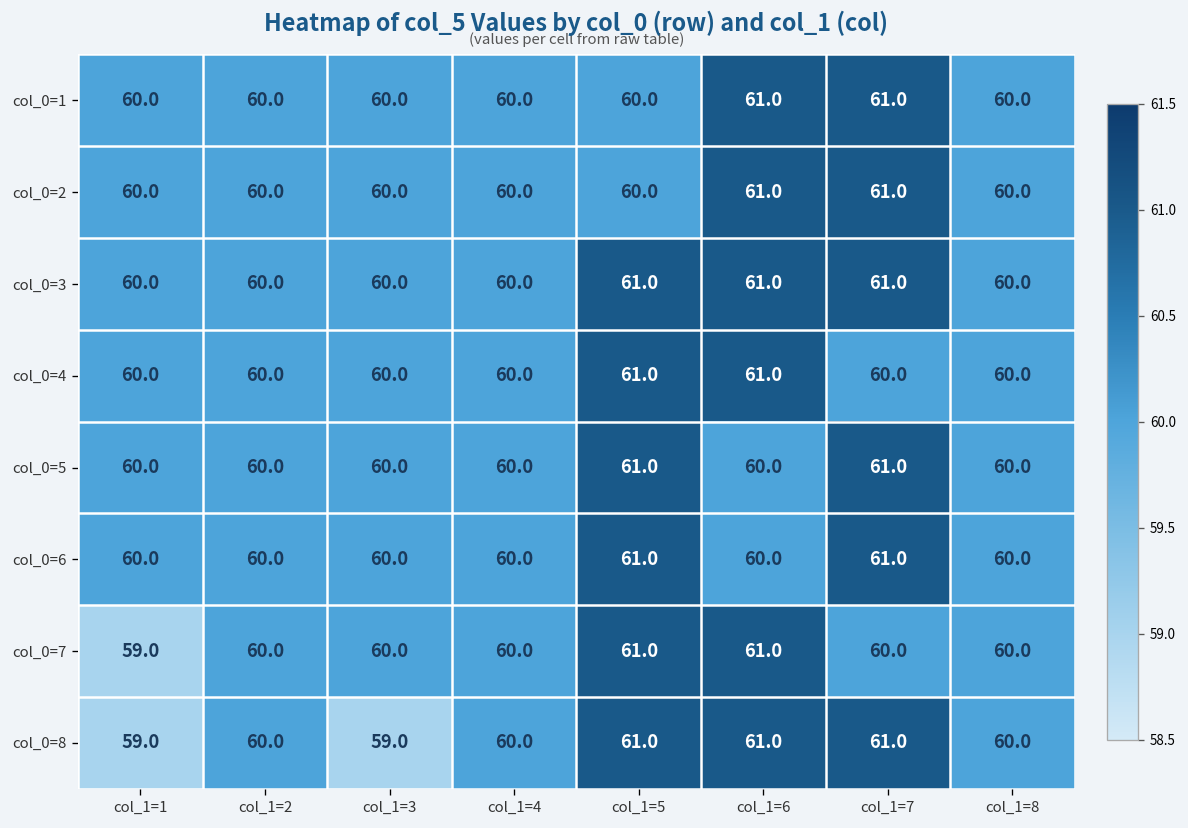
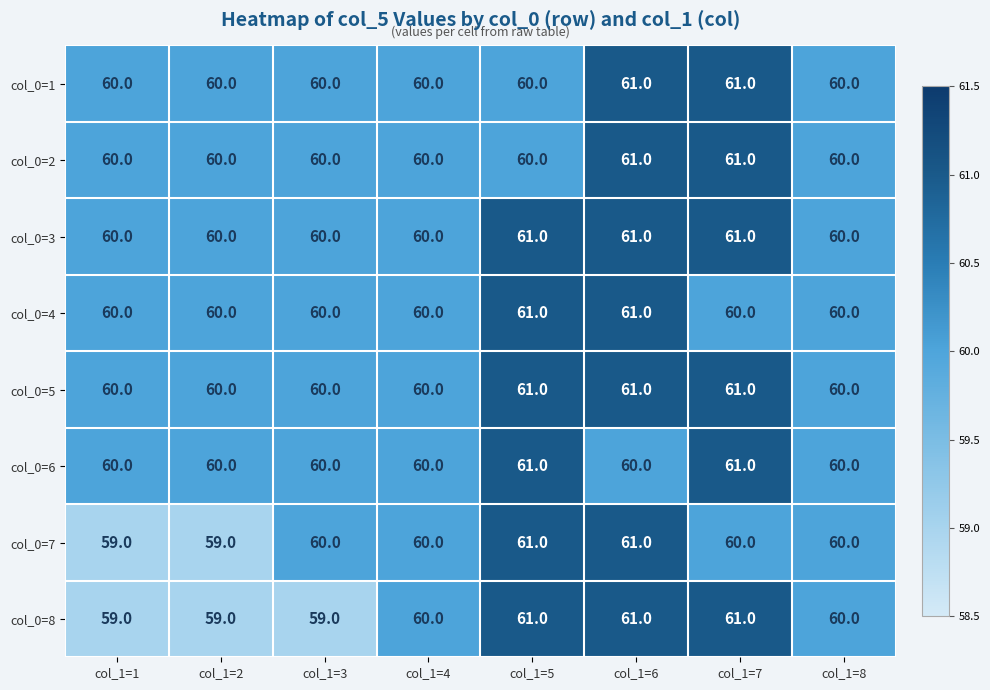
col_0=5, col_1=6: 60.0 -> 61.0
col_0=7, col_1=2: 60.0 -> 59.0
col_0=8, col_1=2: 60.0 -> 59.0
